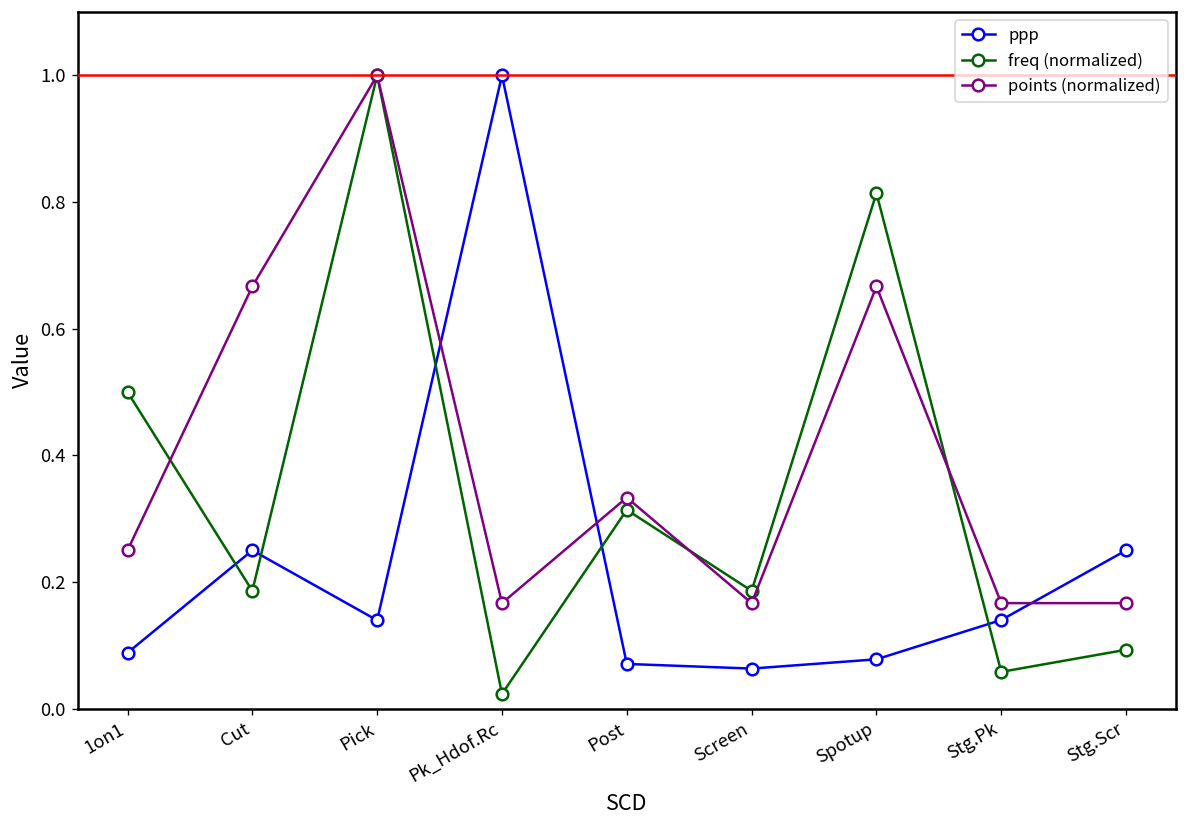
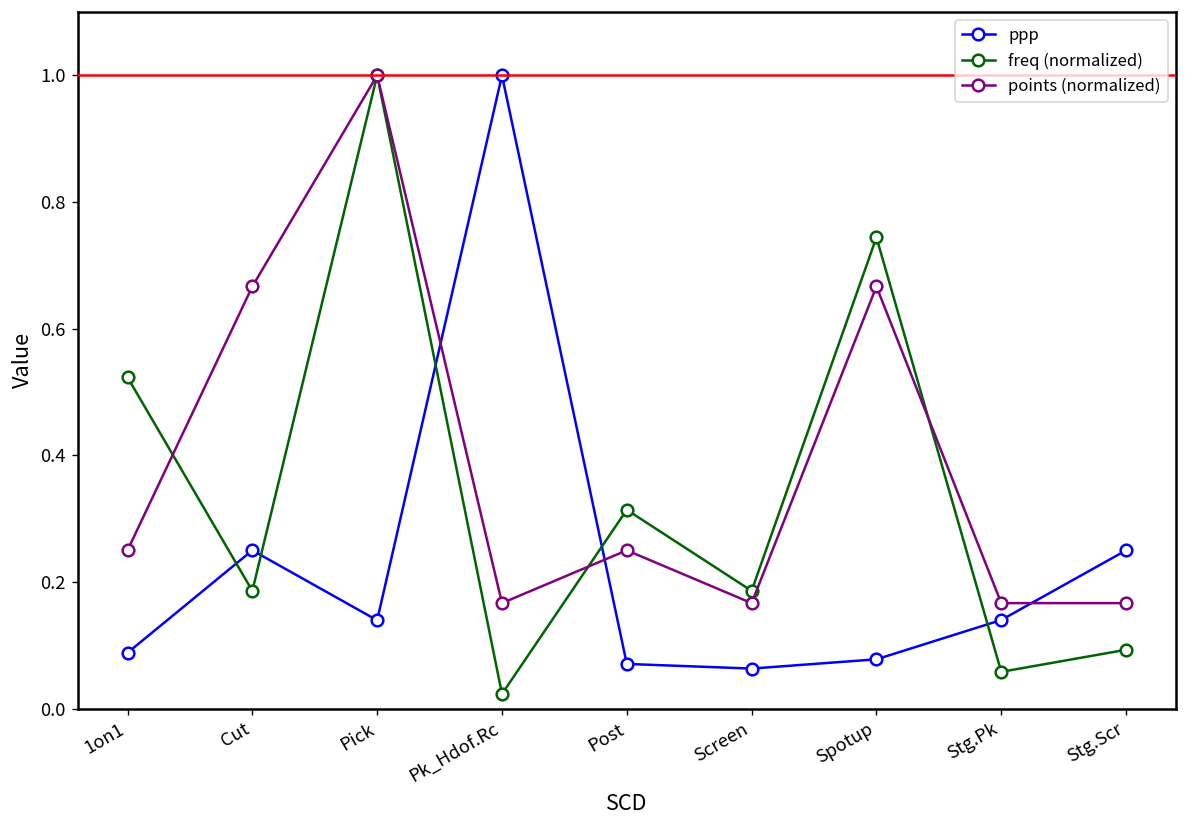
freq (normalized), 1on1: 0.50 -> 0.52
points (normalized), Post: 0.33 -> 0.25
freq (normalized), Spotup: 0.81 -> 0.74
